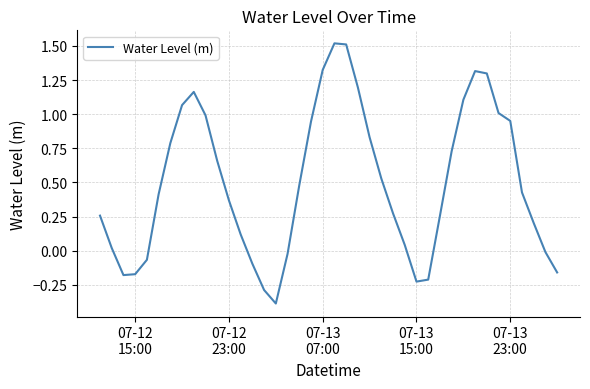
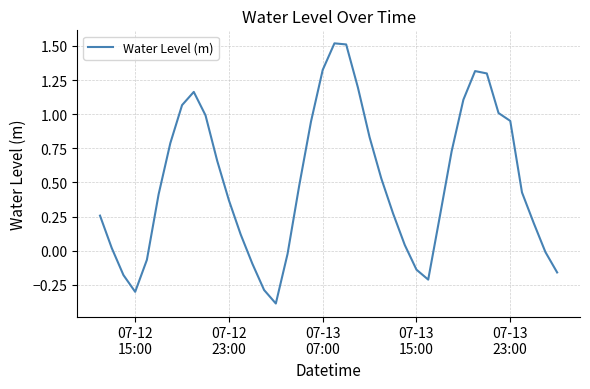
07-12 15:00: -0.17 -> -0.30
07-13 15:00: -0.23 -> -0.14
